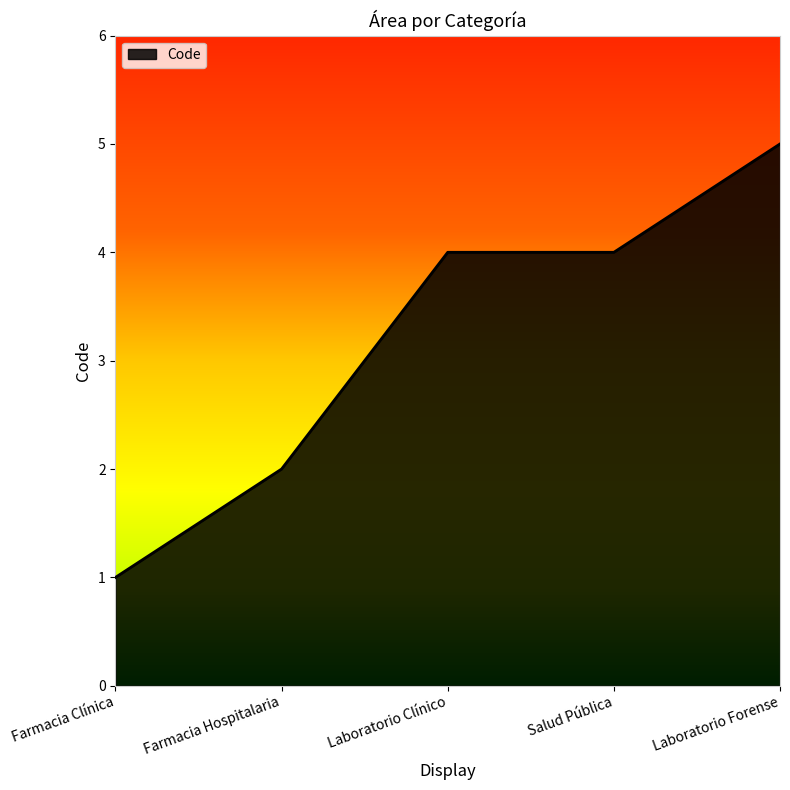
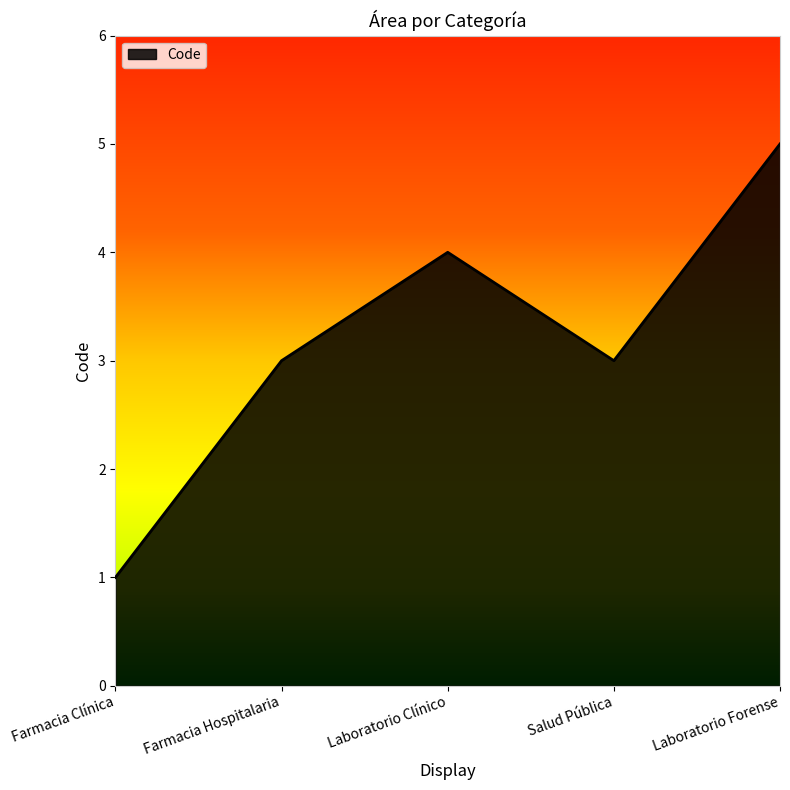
Farmacia Hospitalaria: 2 -> 3
Salud Pública: 4 -> 3
